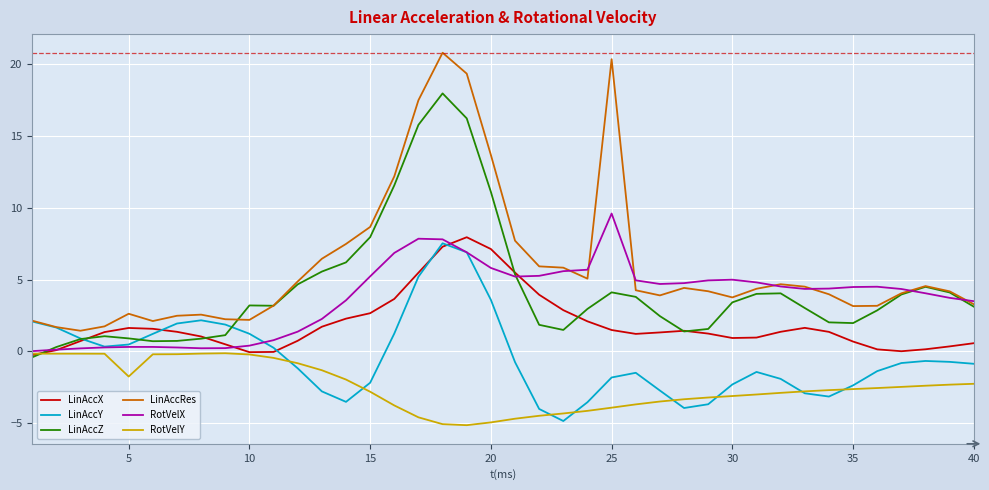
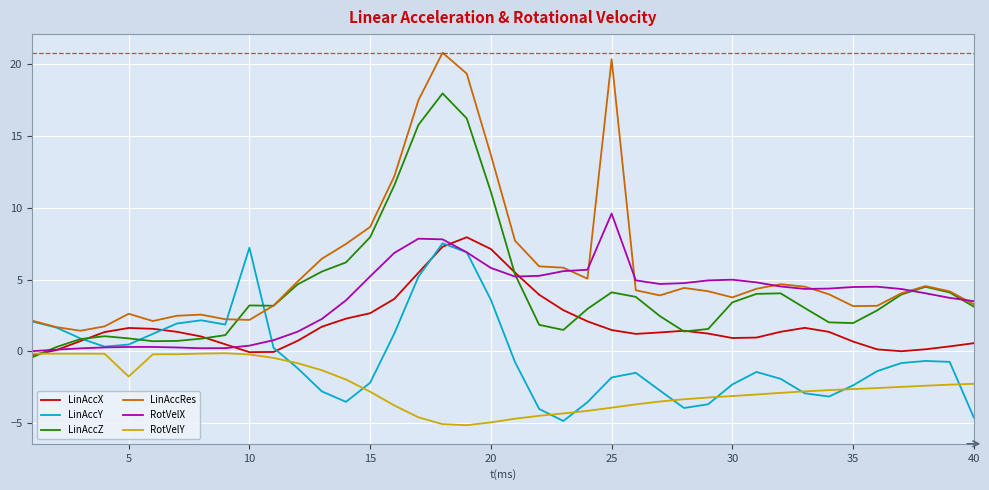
LinAccY, 10: 1.2 -> 7.2
LinAccY, 40: -0.9 -> -4.6
